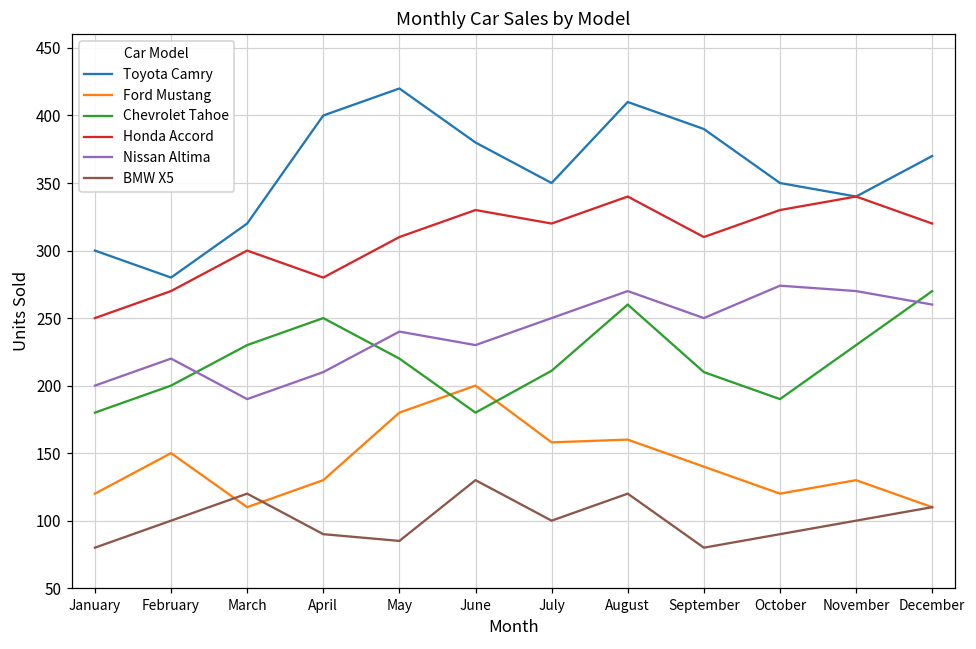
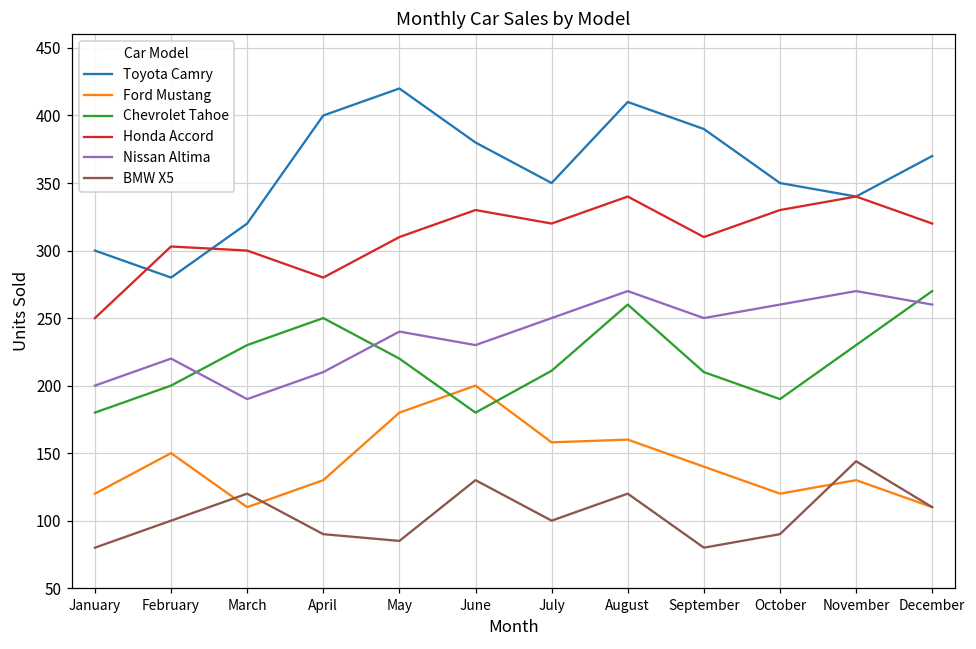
Honda Accord, February: 270 -> 303
Nissan Altima, October: 274 -> 260
BMW X5, November: 100 -> 144
